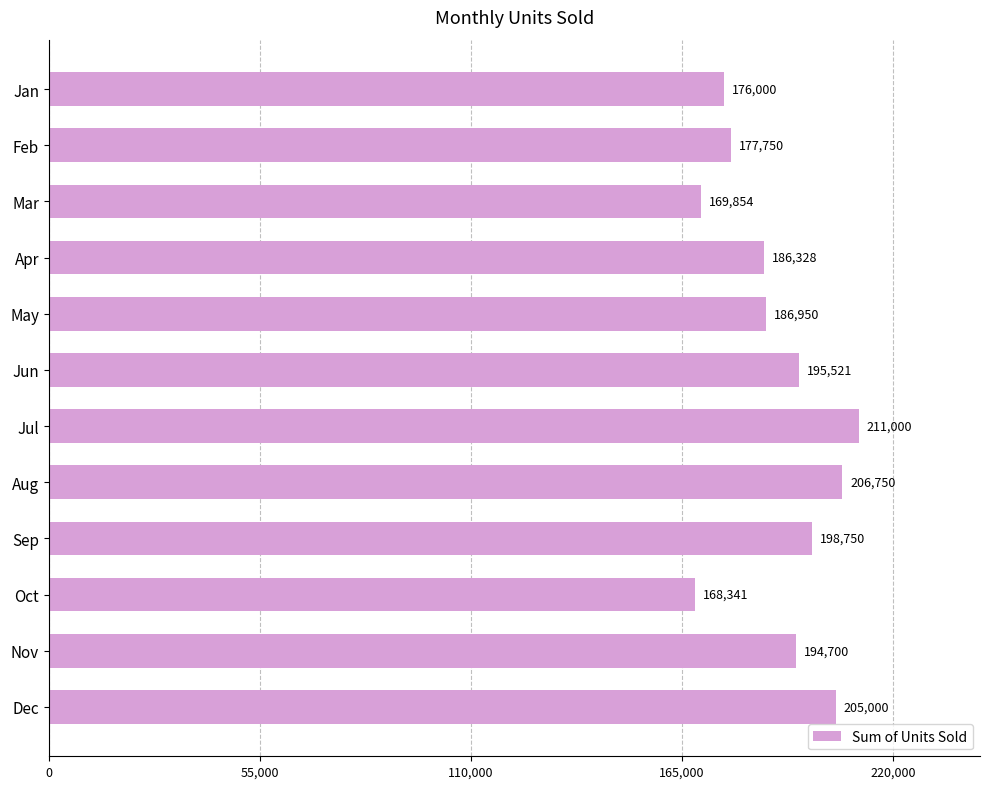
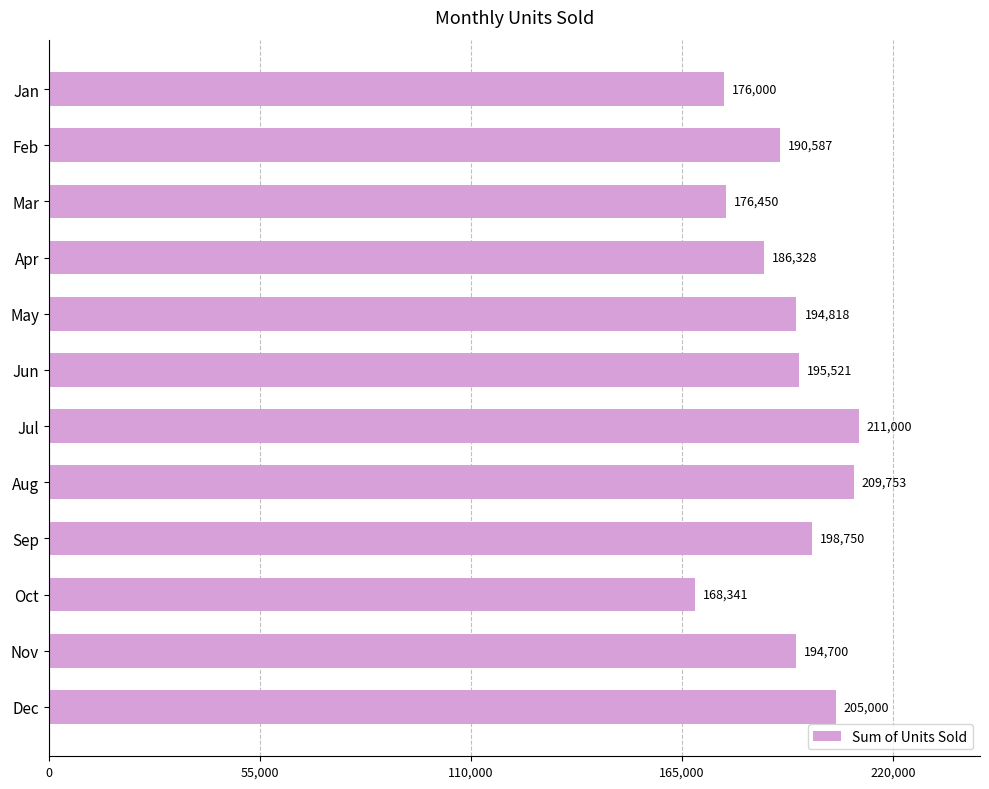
Feb: 177,750 -> 190,587
Mar: 169,854 -> 176,450
May: 186,950 -> 194,818
Aug: 206,750 -> 209,753
